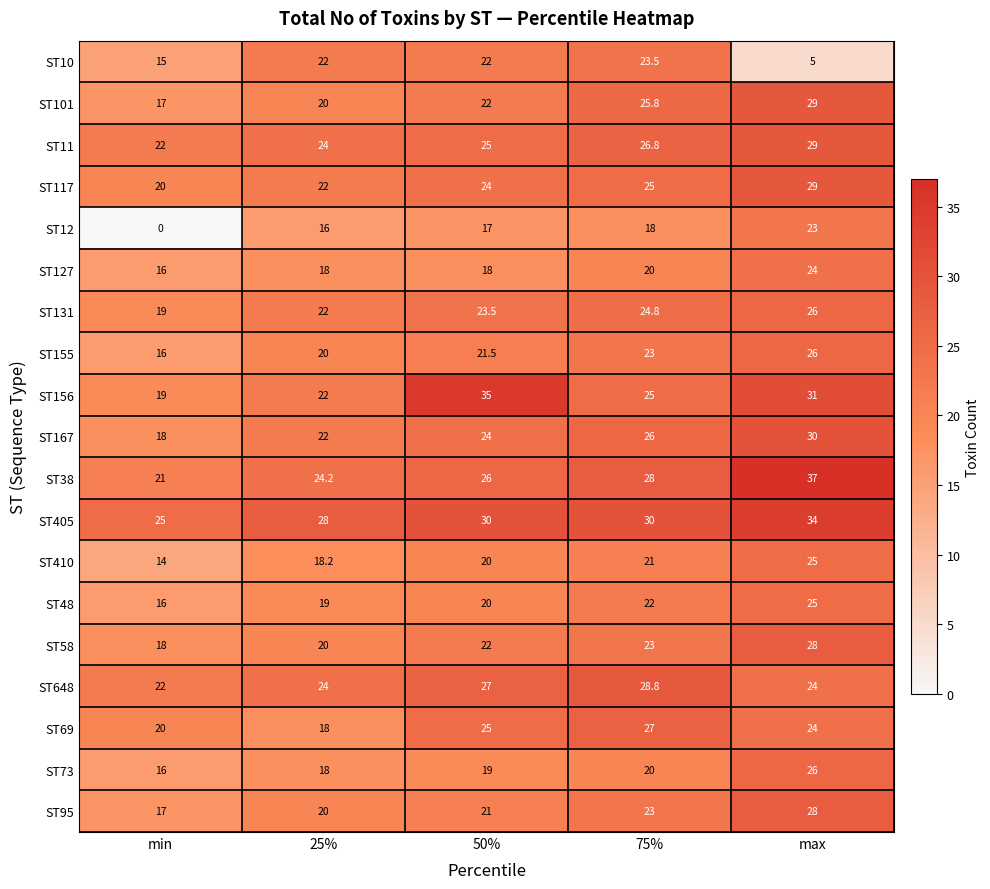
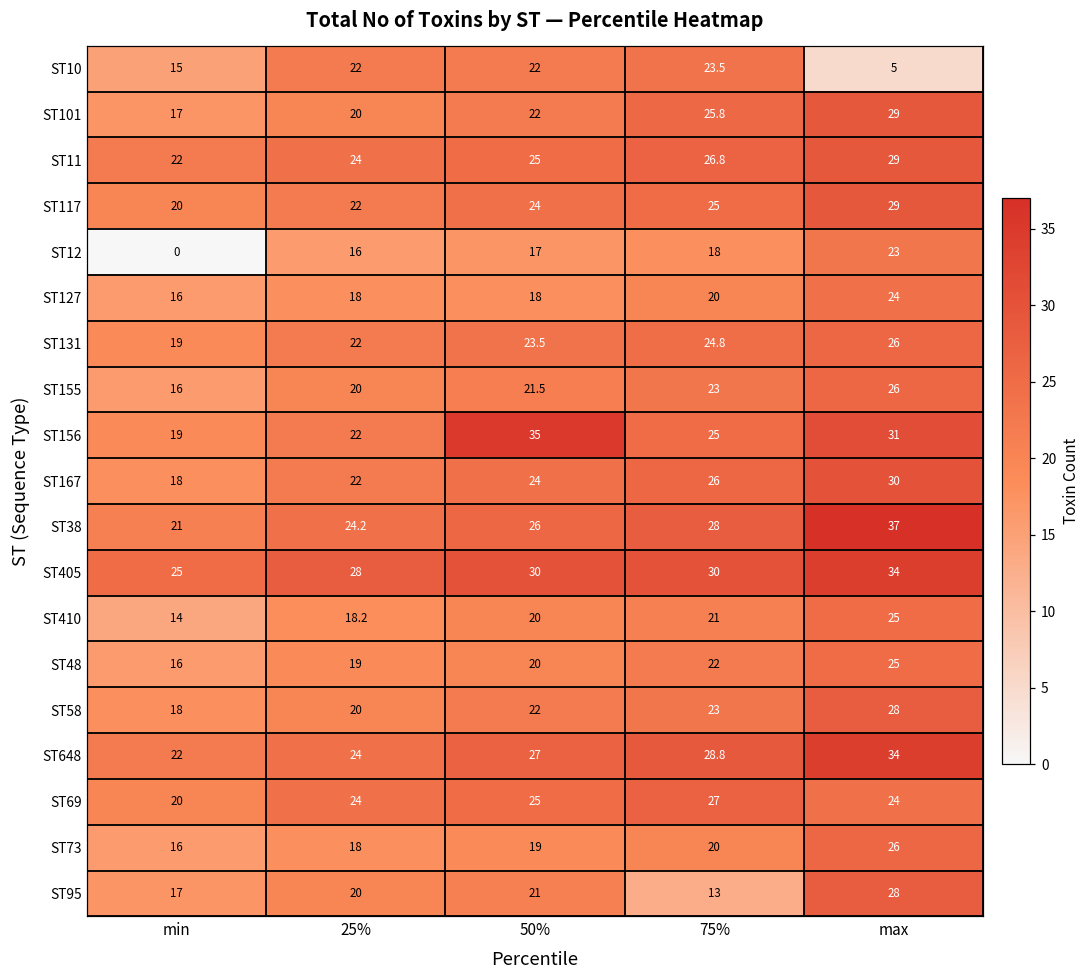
ST648, max: 24 -> 34
ST69, 25%: 18 -> 24
ST95, 75%: 23 -> 13
